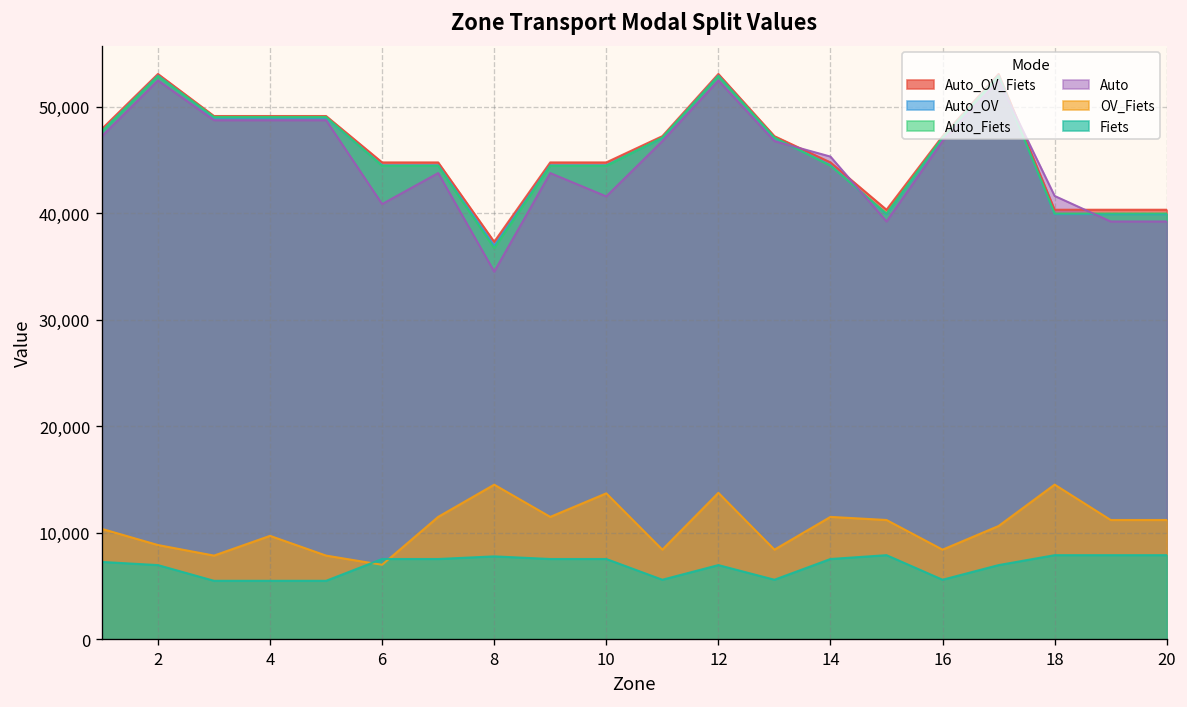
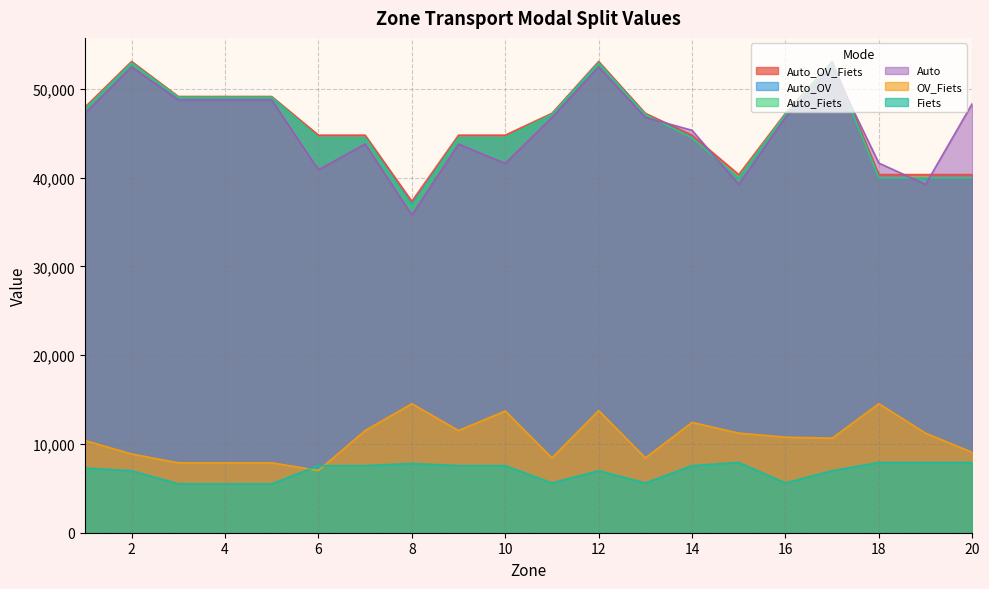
OV_Fiets, 4: 10,000 -> 8,000
Auto, 8: 35,000 -> 36,000
OV_Fiets, 14: 11,500 -> 12,400
OV_Fiets, 16: 8,000 -> 11,000
Auto, 20: 39,000 -> 48,000
OV_Fiets, 20: 11,000 -> 9,000
